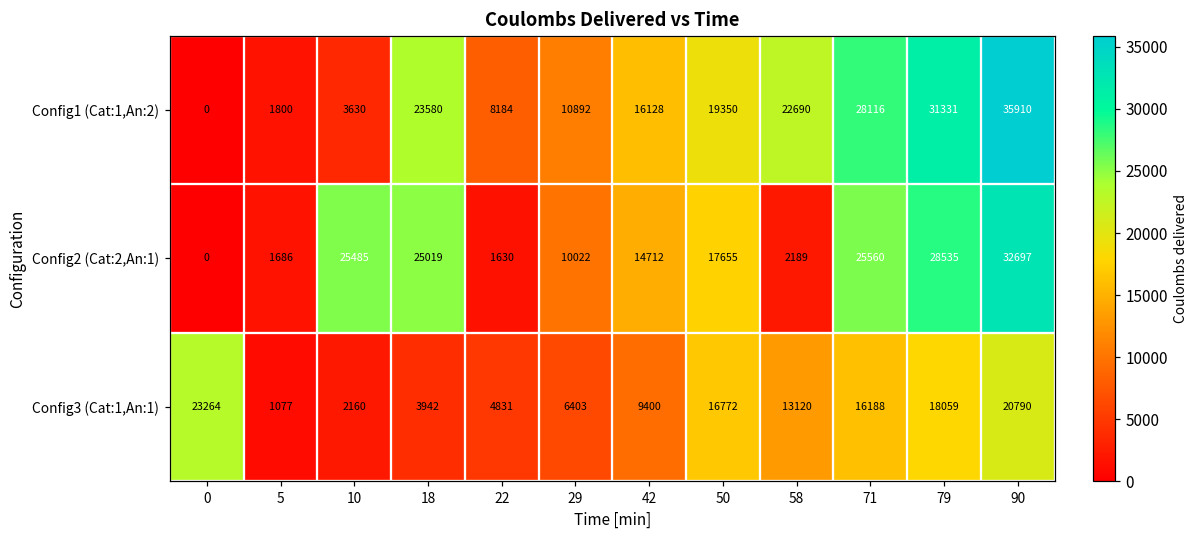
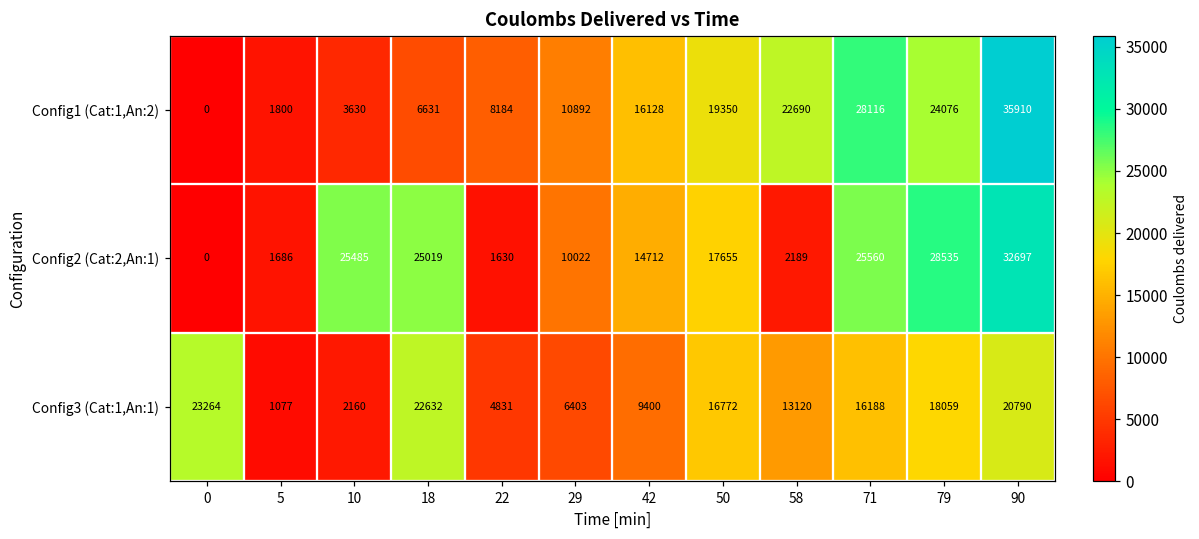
Config1 (Cat:1,An:2), 18: 23580 -> 6631
Config1 (Cat:1,An:2), 79: 31331 -> 24076
Config3 (Cat:1,An:1), 18: 3942 -> 22632
